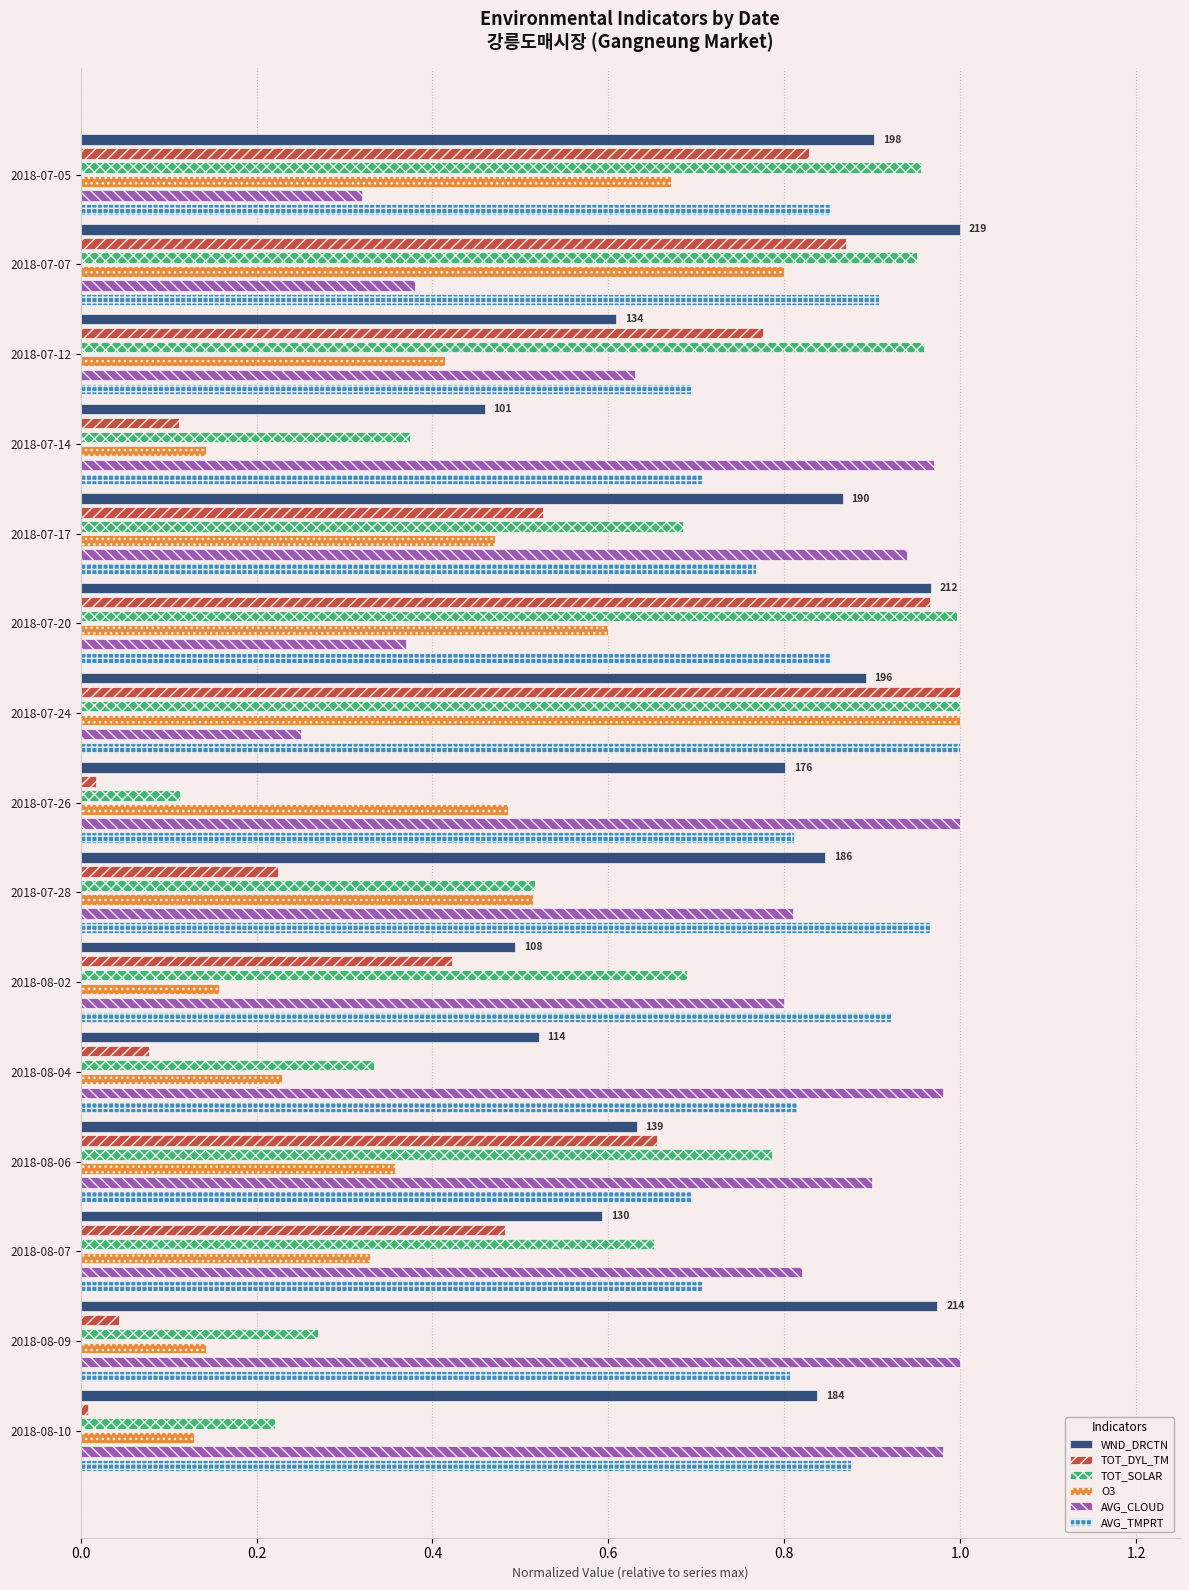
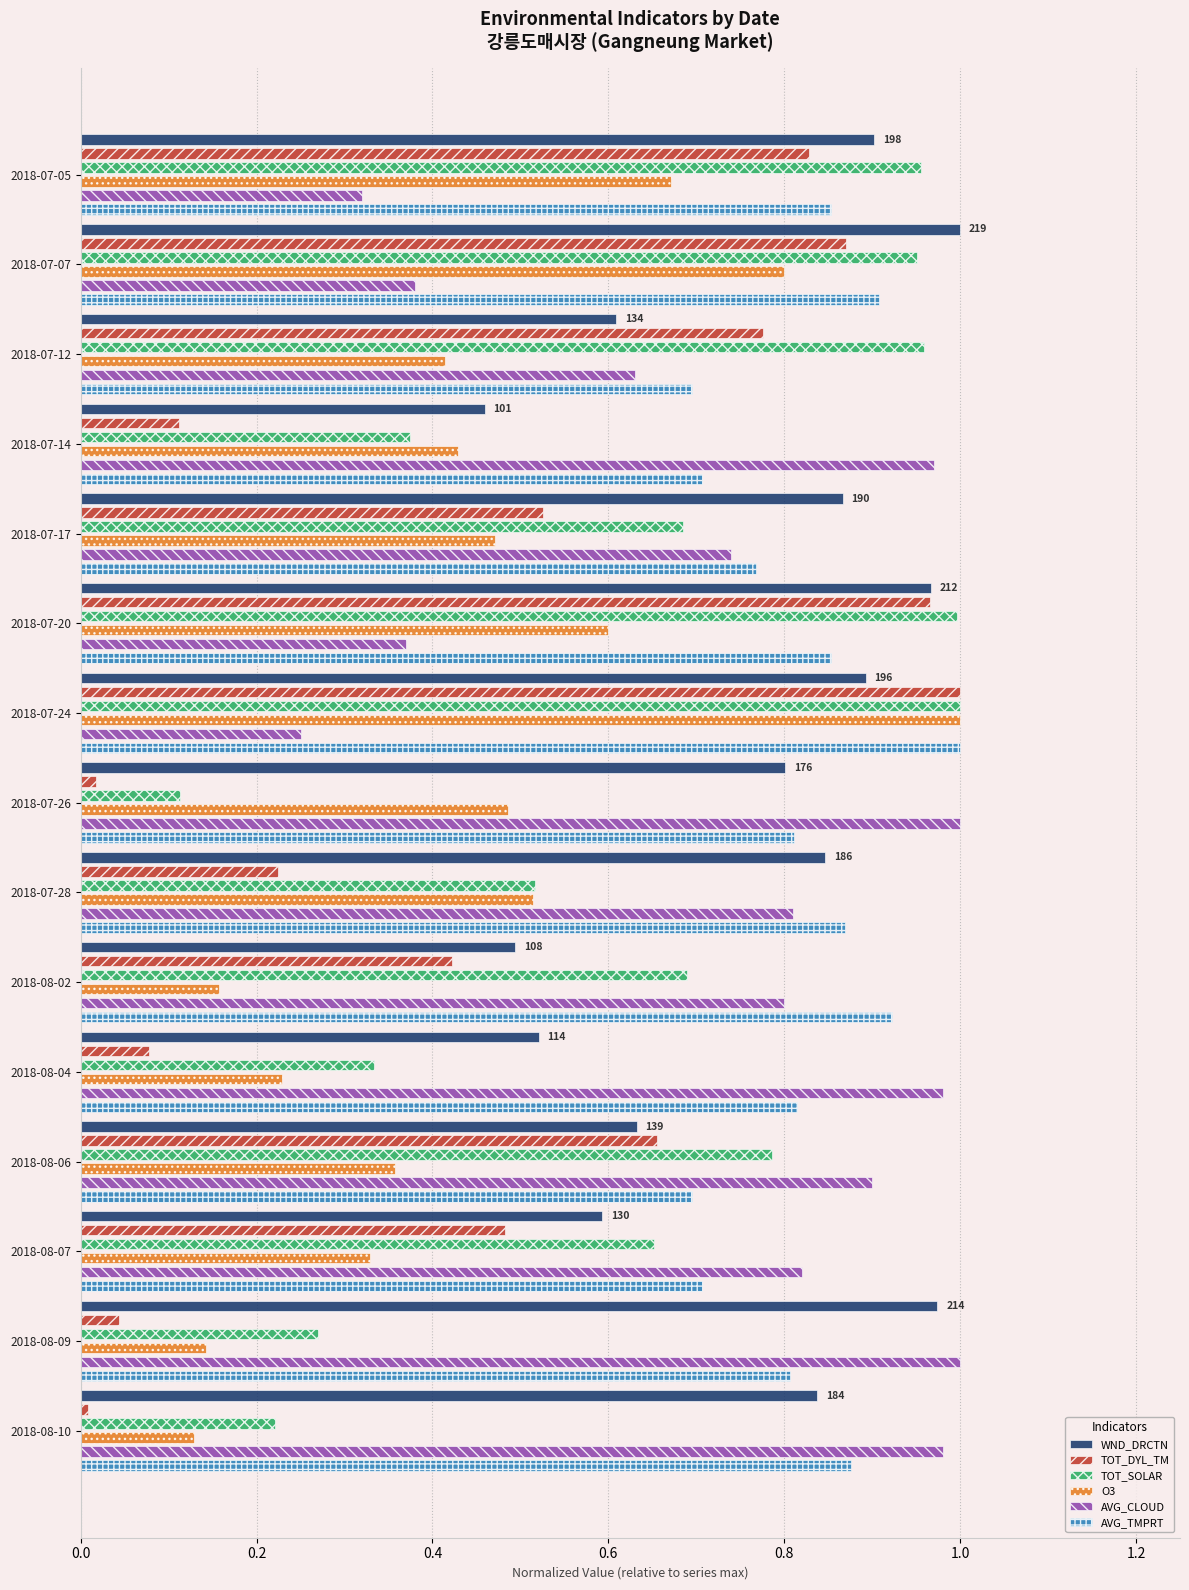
O3, 2018-07-14: 0.14 -> 0.43
AVG_CLOUD, 2018-07-17: 0.94 -> 0.74
AVG_TMPRT, 2018-07-28: 0.97 -> 0.87
